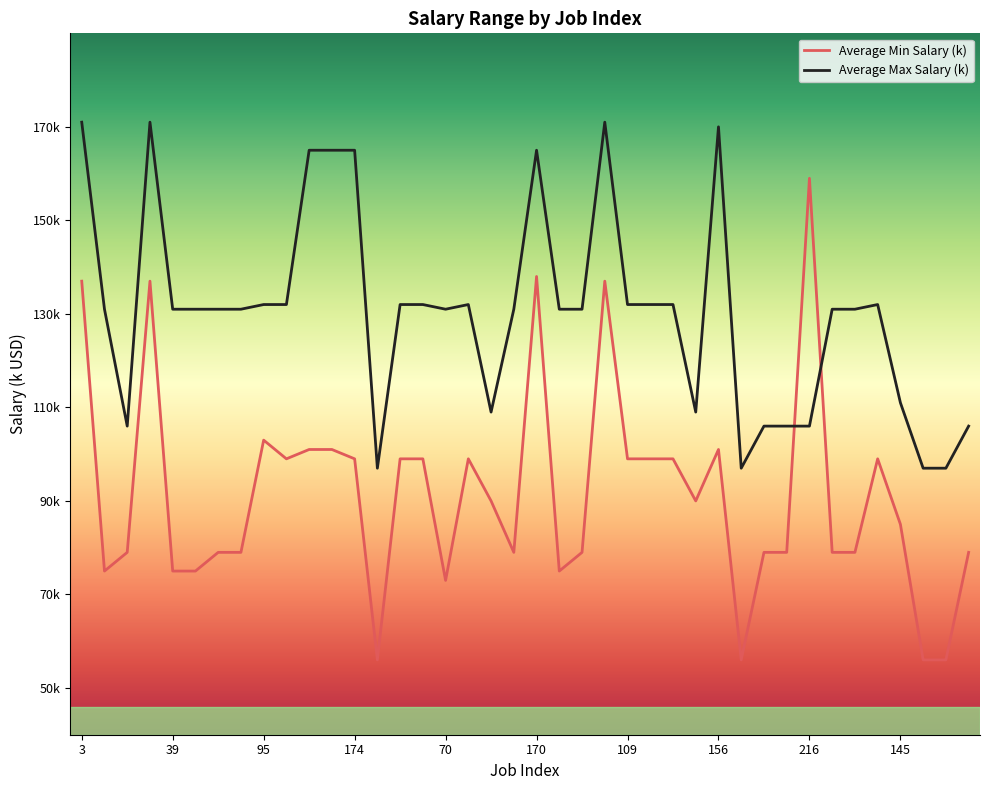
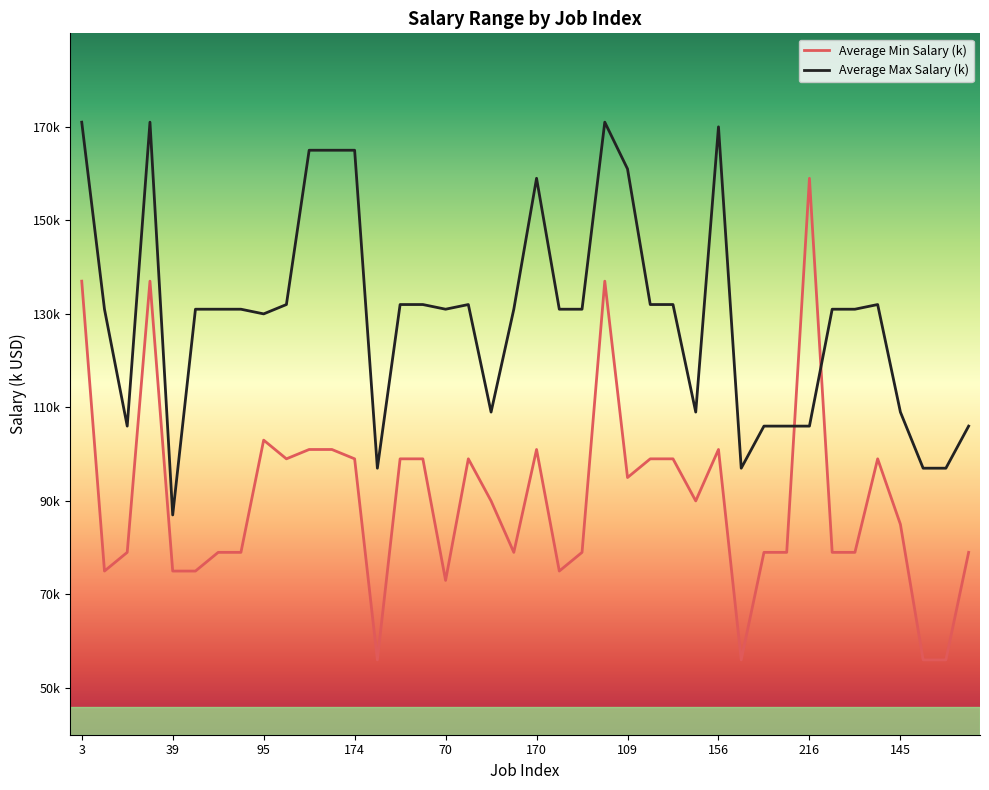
Average Max Salary (k), 39: 131000 -> 87000
Average Max Salary (k), 95: 132000 -> 130000
Average Min Salary (k), 170: 138000 -> 101000
Average Max Salary (k), 170: 165000 -> 159000
Average Min Salary (k), 109: 99000 -> 95000
Average Max Salary (k), 109: 132000 -> 161000
Average Max Salary (k), 145: 111000 -> 109000
